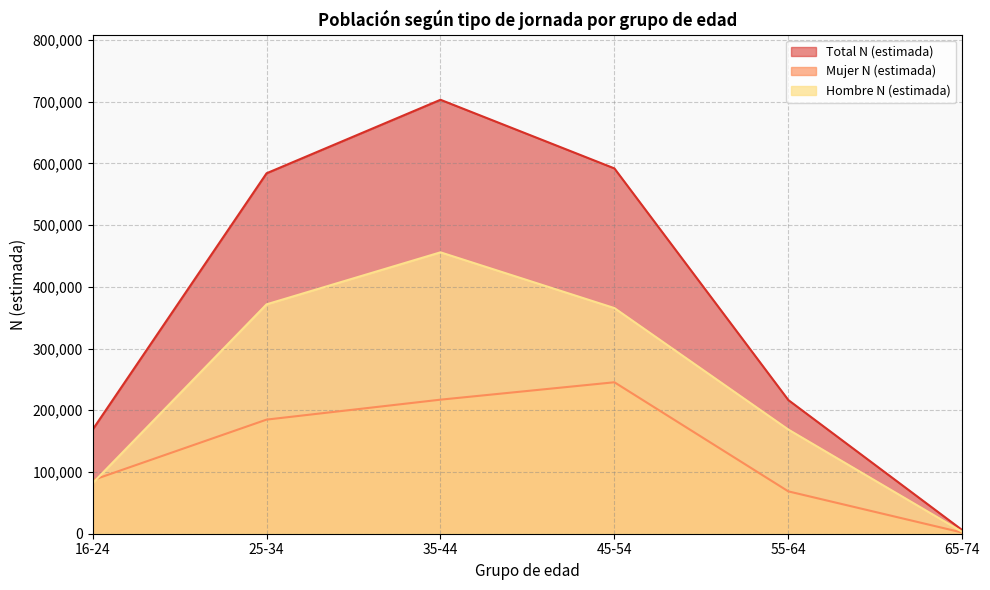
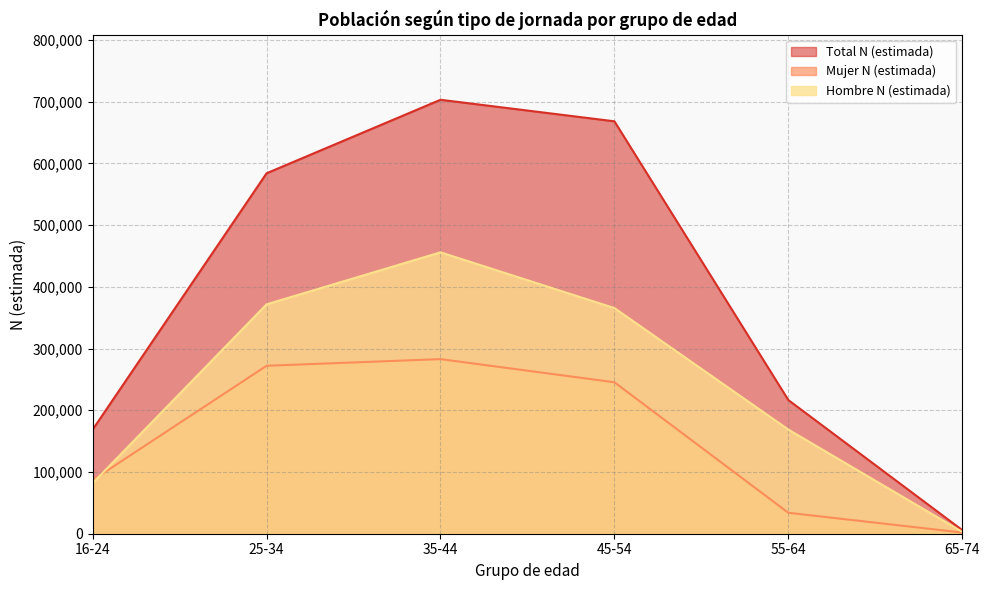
Mujer N (estimada), 25-34: 180,000 -> 270,000
Mujer N (estimada), 35-44: 220,000 -> 280,000
Total N (estimada), 45-54: 590,000 -> 670,000
Mujer N (estimada), 55-64: 70,000 -> 30,000
